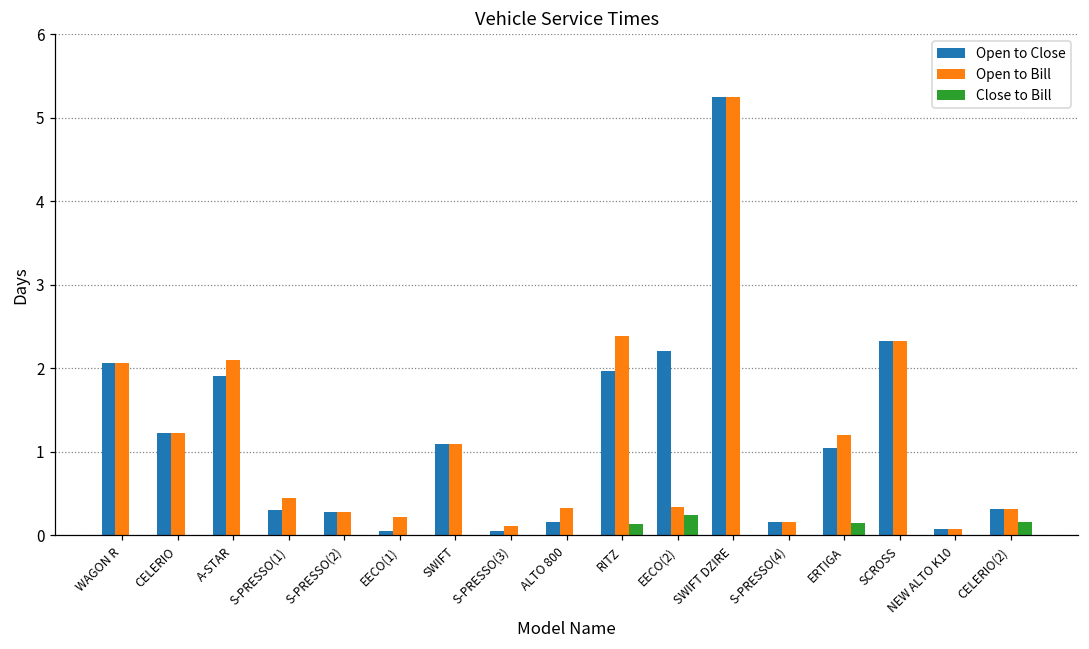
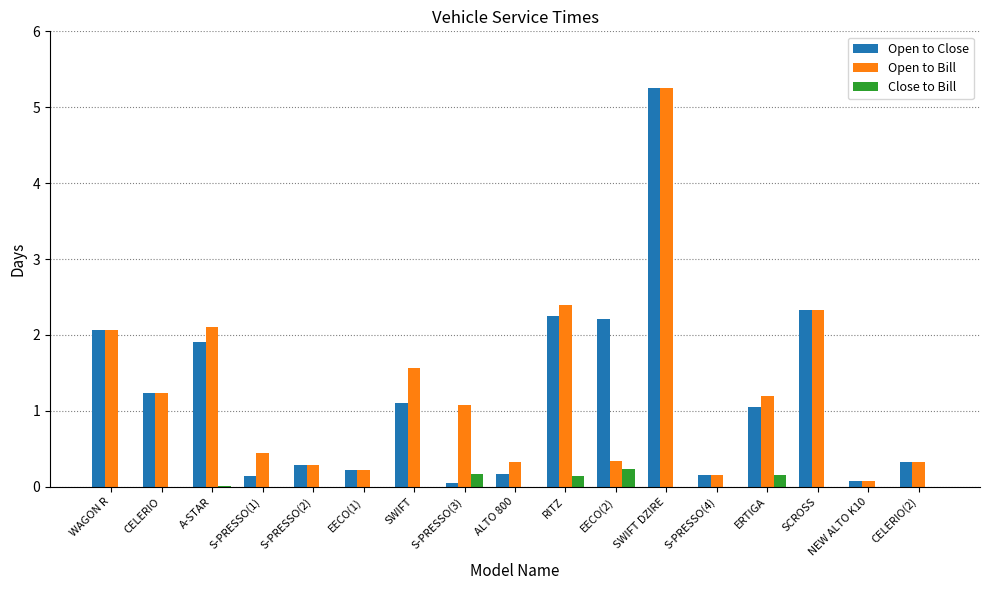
Open to Close, S-PRESSO(1): 0.3 -> 0.1
Open to Close, EECO(1): 0.1 -> 0.2
Open to Bill, SWIFT: 1.1 -> 1.6
Open to Bill, S-PRESSO(3): 0.1 -> 1.1
Close to Bill, S-PRESSO(3): 0.0 -> 0.2
Open to Close, RITZ: 2.0 -> 2.2
Close to Bill, CELERIO(2): 0.2 -> 0.0
